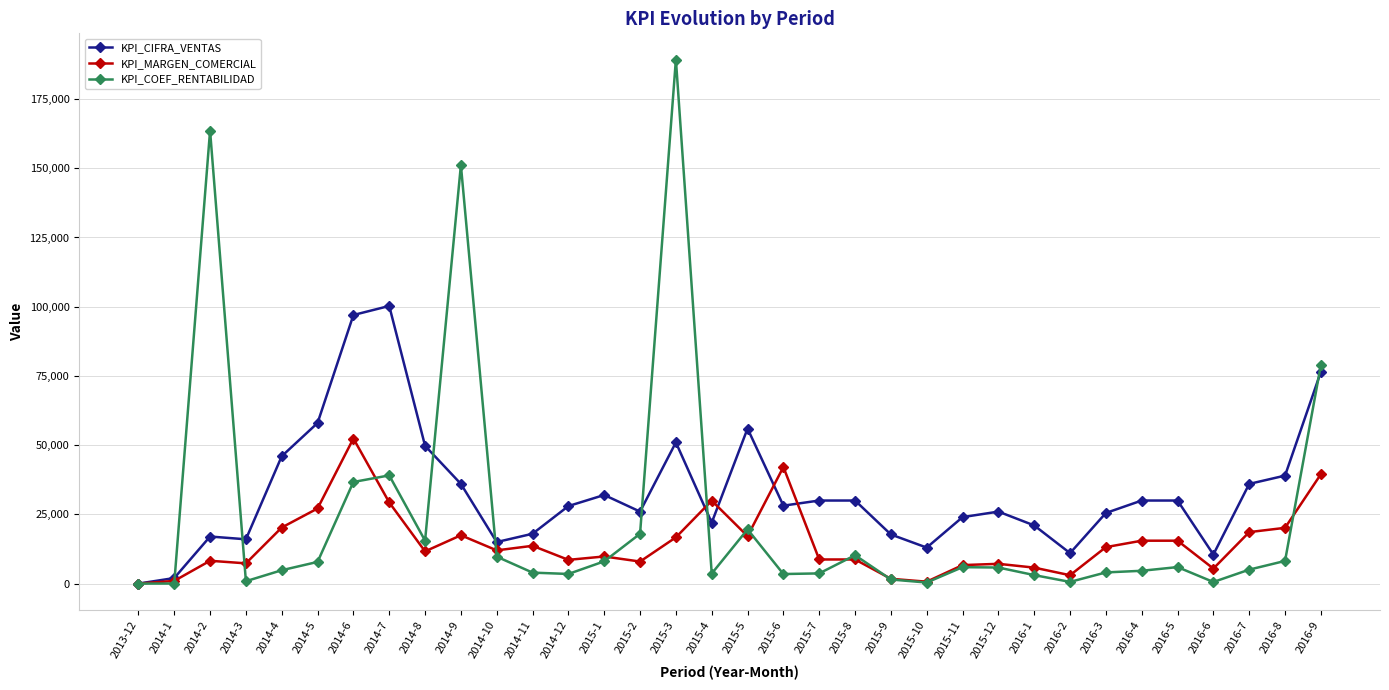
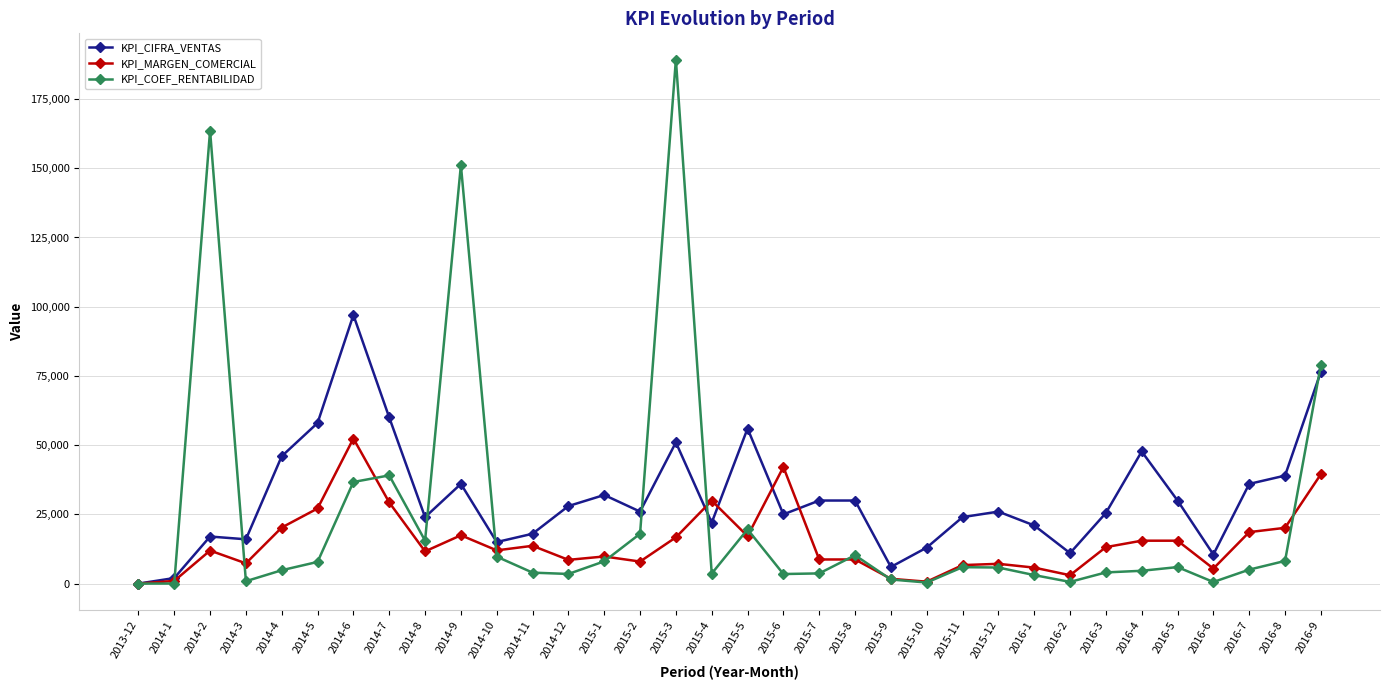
KPI_MARGEN_COMERCIAL, 2014-2: 8,000 -> 12,000
KPI_CIFRA_VENTAS, 2014-7: 100,000 -> 60,000
KPI_CIFRA_VENTAS, 2014-8: 50,000 -> 24,000
KPI_CIFRA_VENTAS, 2015-6: 28,000 -> 25,000
KPI_CIFRA_VENTAS, 2015-9: 18,000 -> 6,000
KPI_CIFRA_VENTAS, 2016-4: 30,000 -> 48,000
